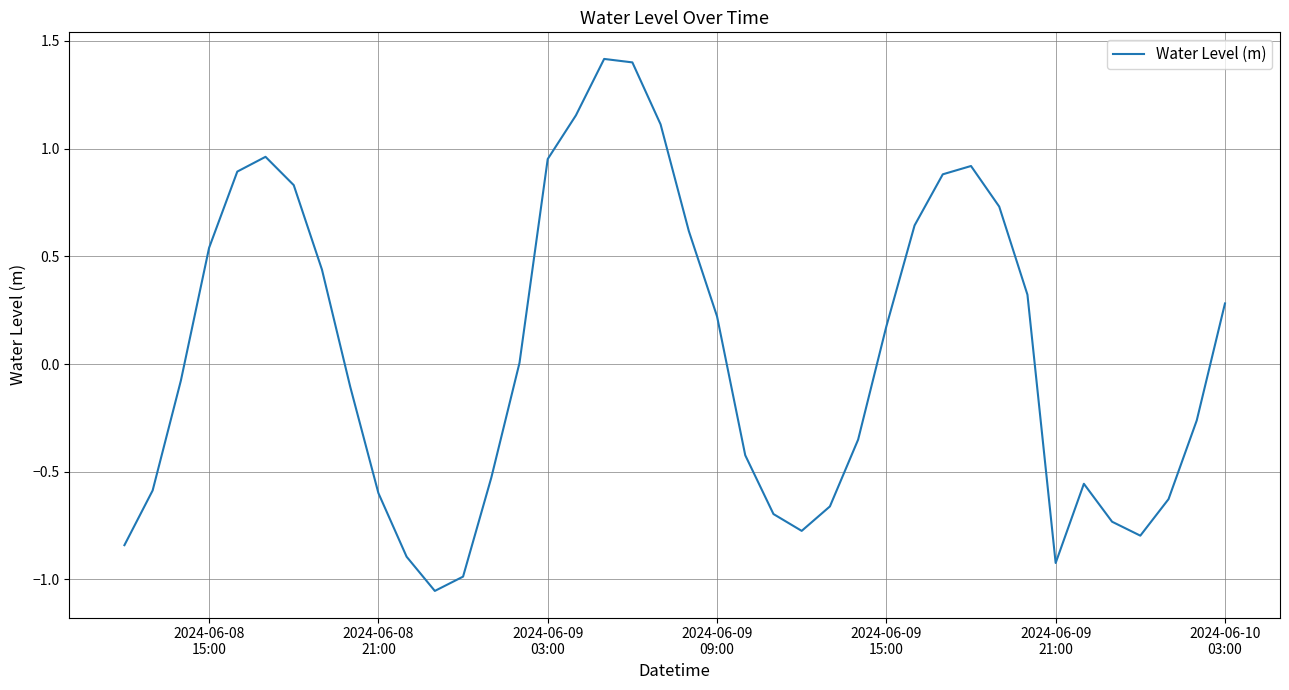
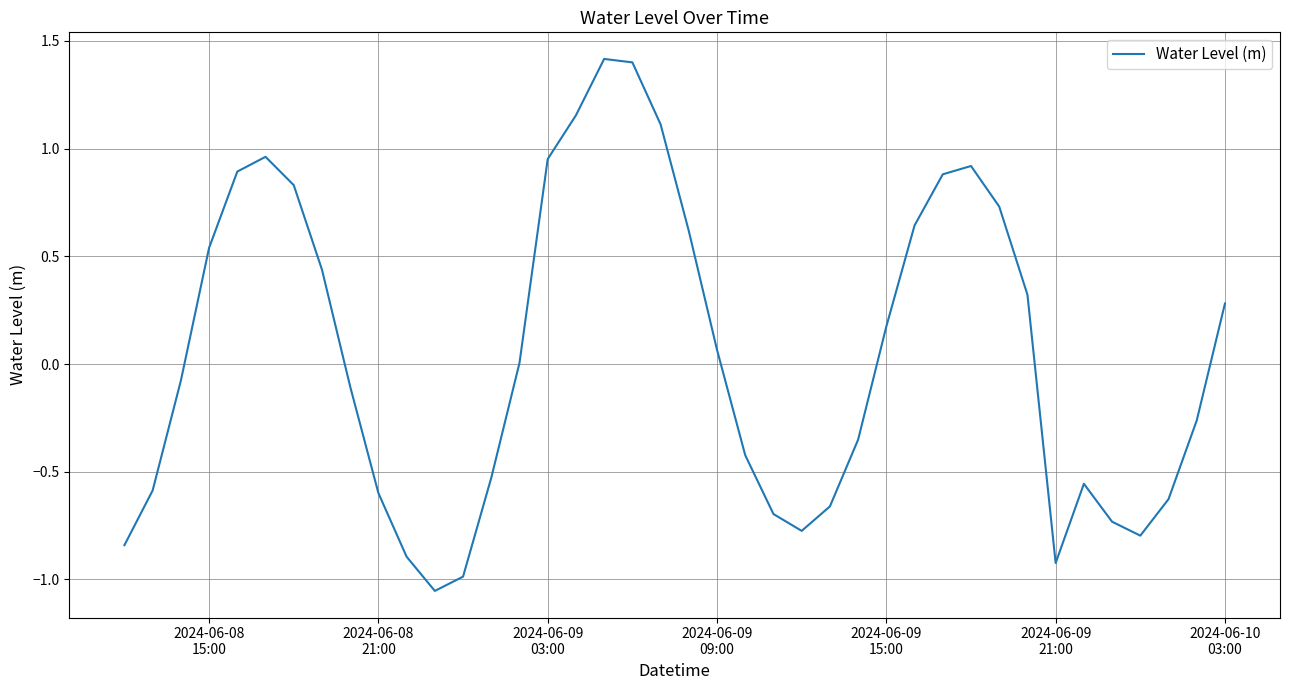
2024-06-09 09:00: 0.22 -> 0.07
